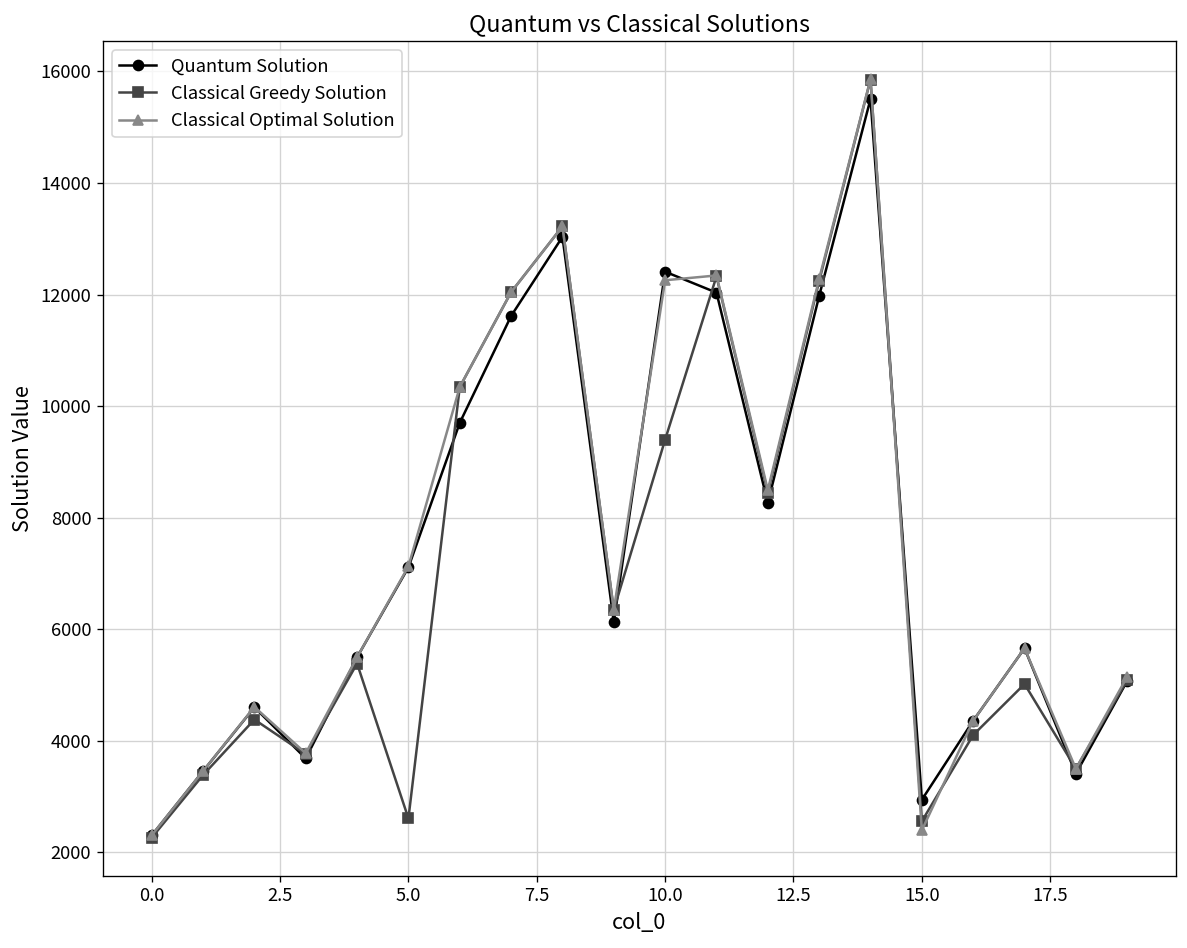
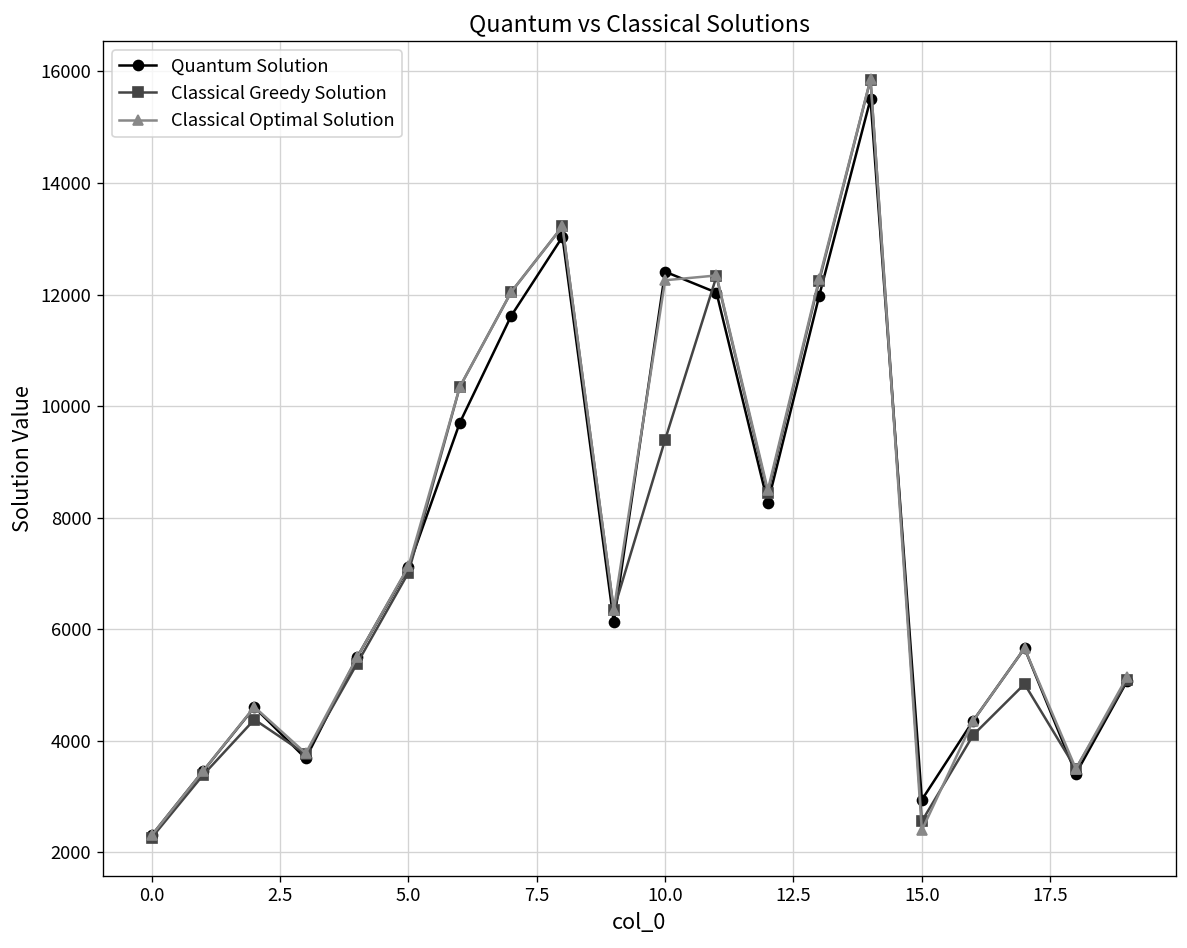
Classical Greedy Solution, 5.0: 2600 -> 7000
